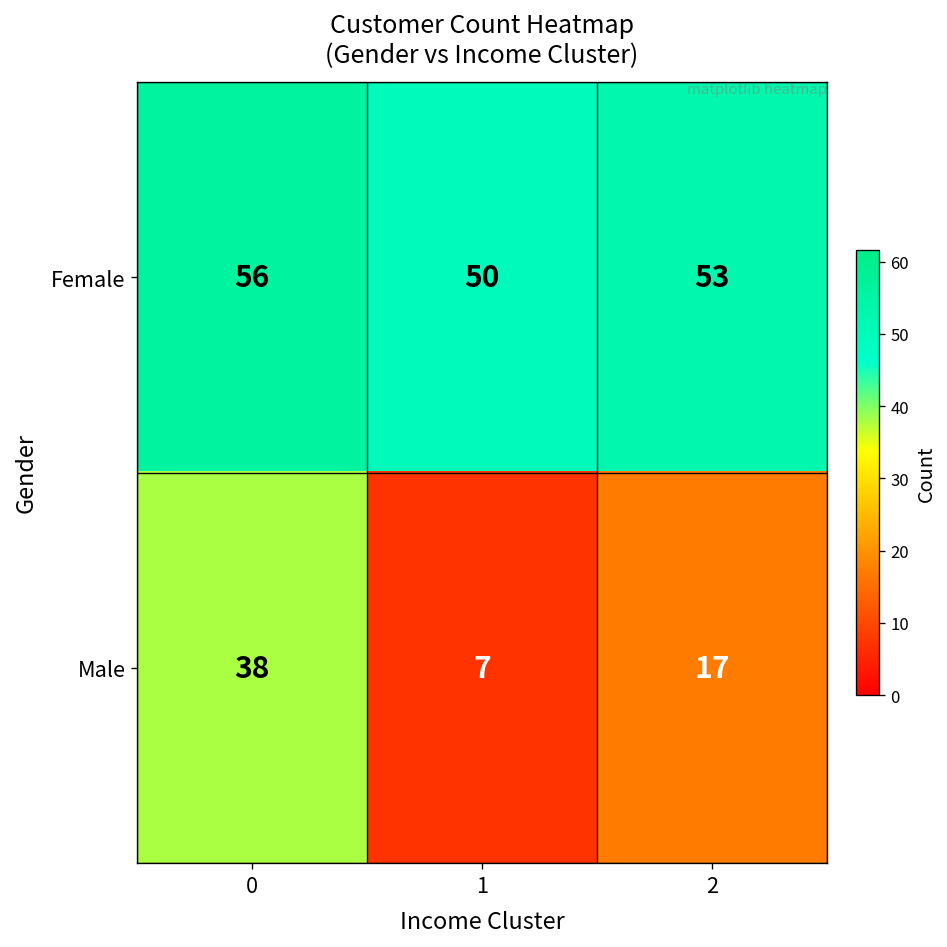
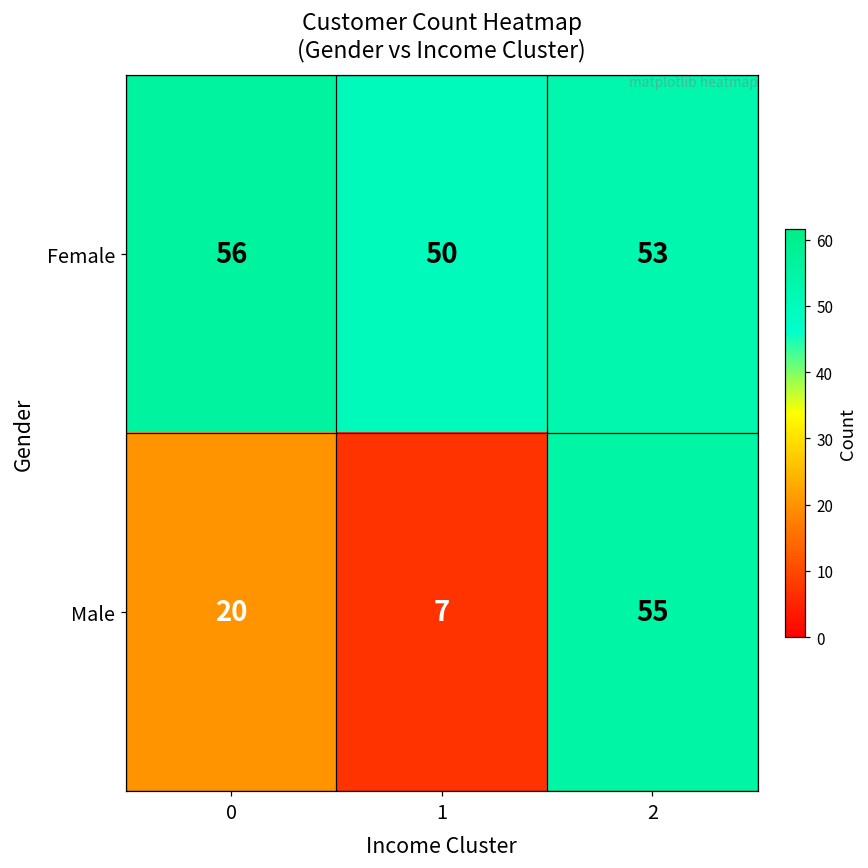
Male, 0: 38 -> 20
Male, 2: 17 -> 55
